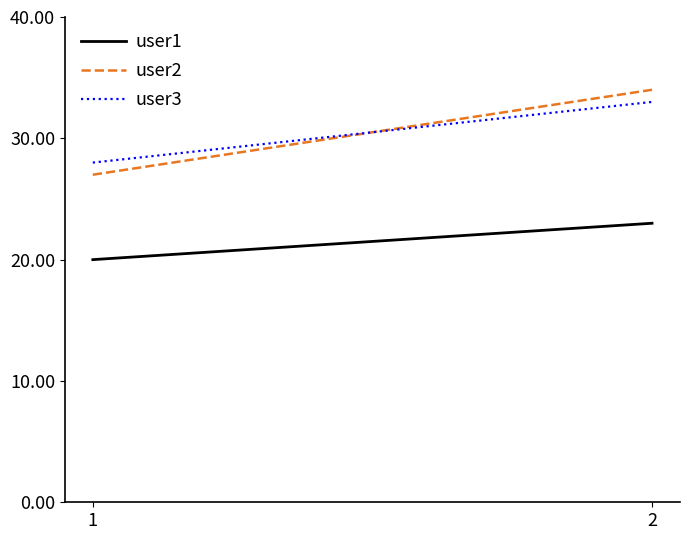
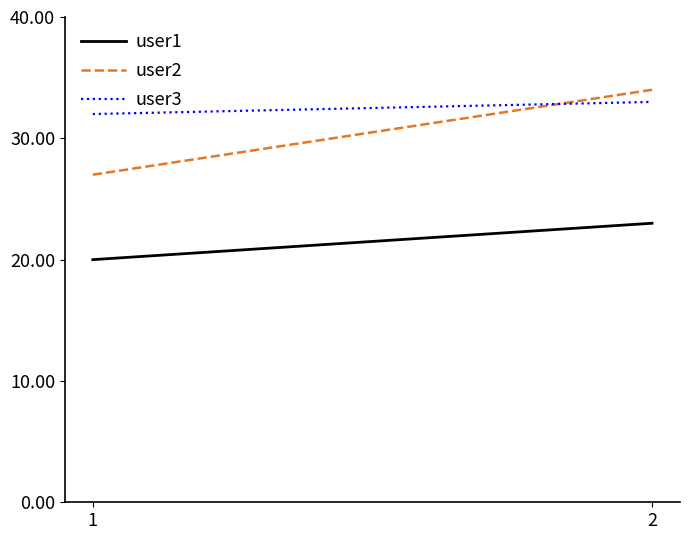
user3, 1: 28 -> 32
